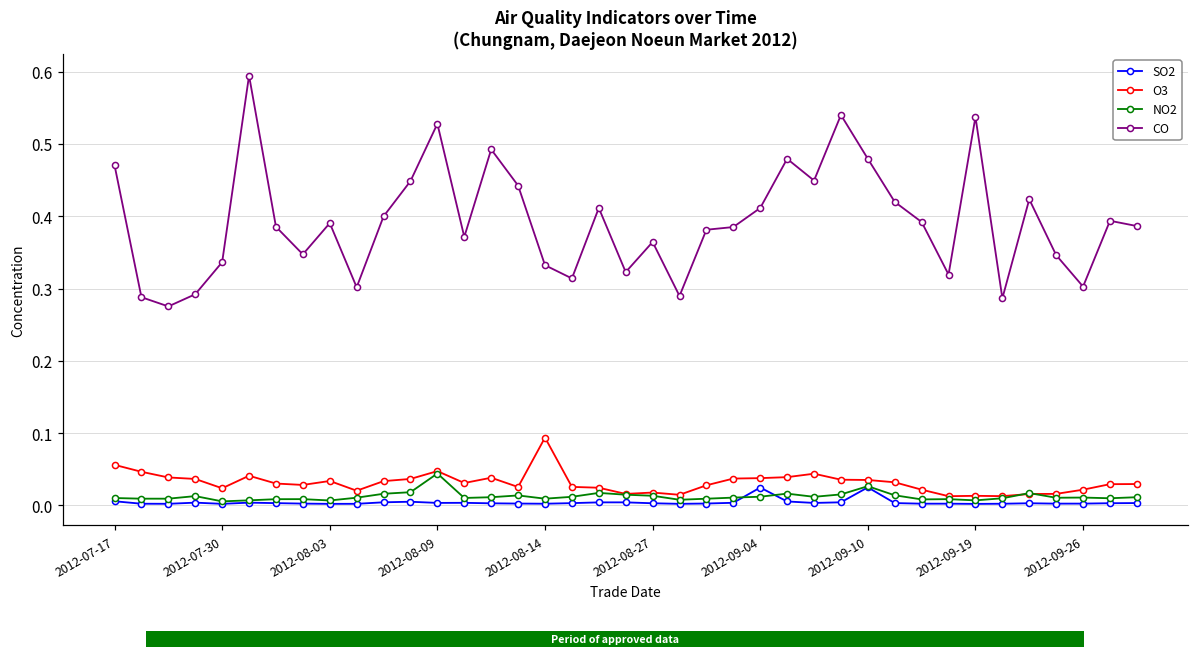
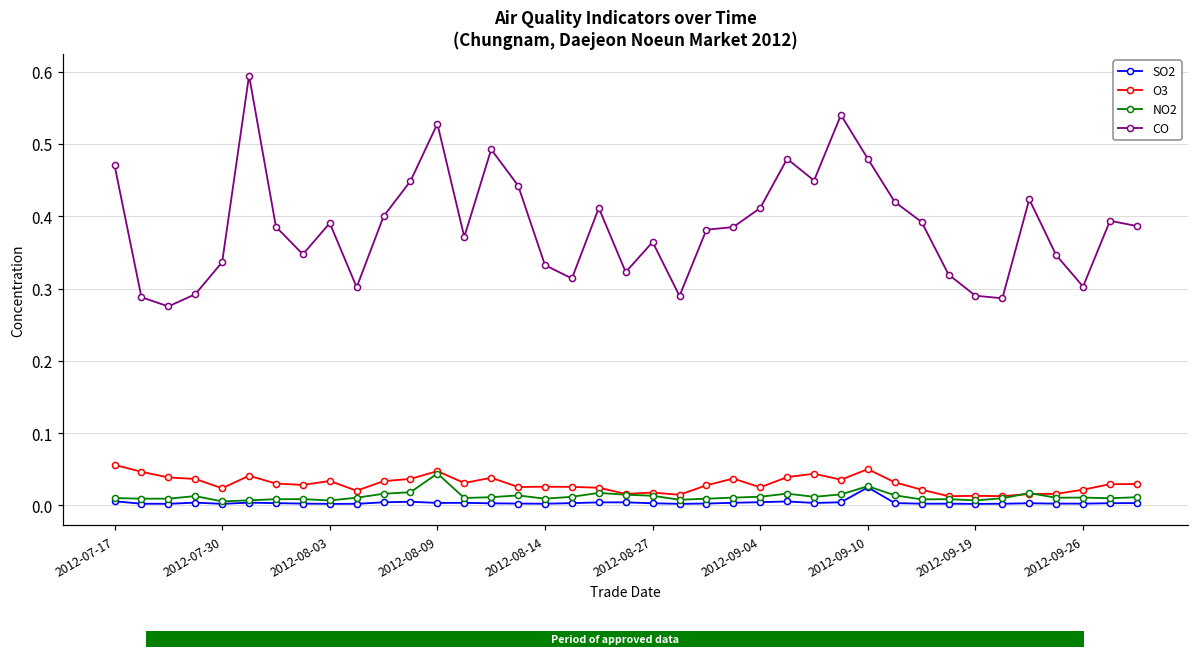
Air Quality Indicators over Time (Chungnam, Daejeon Noeun Market 2012), O3, 2012-08-14: 0.09 -> 0.03
Air Quality Indicators over Time (Chungnam, Daejeon Noeun Market 2012), SO2, 2012-09-04: 0.02 -> 0.00
Air Quality Indicators over Time (Chungnam, Daejeon Noeun Market 2012), O3, 2012-09-04: 0.04 -> 0.02
Air Quality Indicators over Time (Chungnam, Daejeon Noeun Market 2012), O3, 2012-09-10: 0.04 -> 0.05
Air Quality Indicators over Time (Chungnam, Daejeon Noeun Market 2012), CO, 2012-09-19: 0.54 -> 0.29
